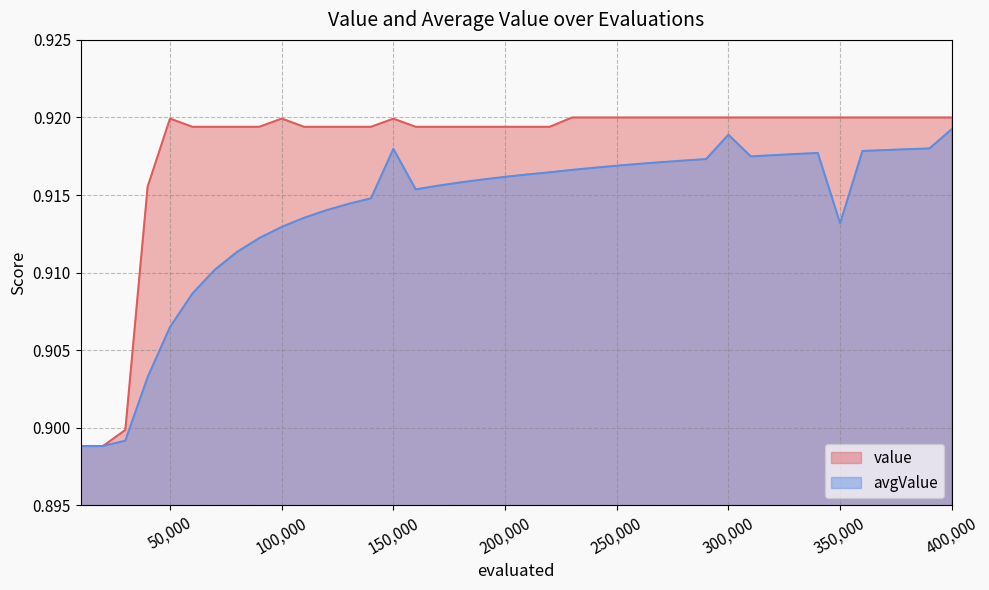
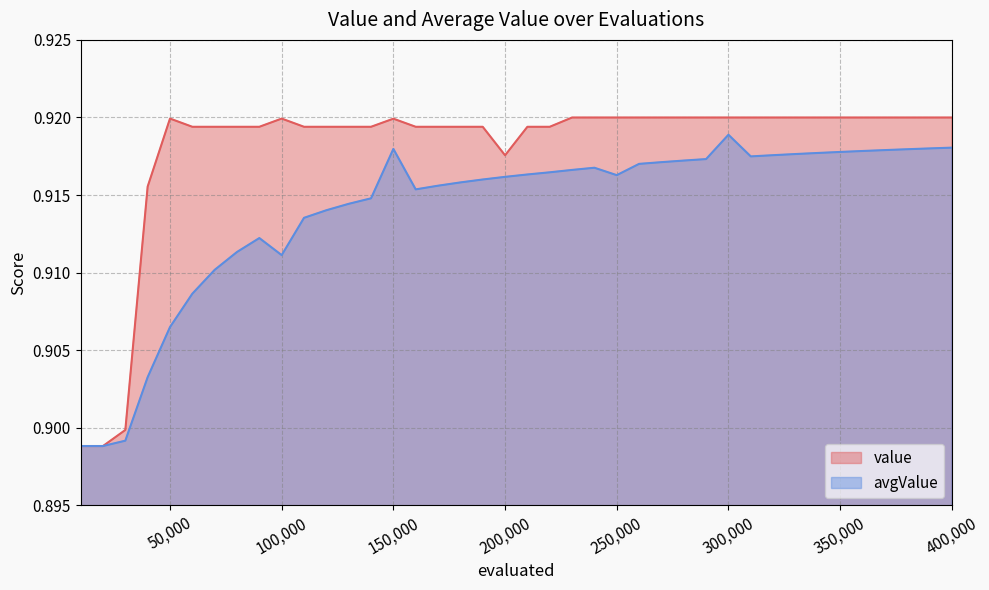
avgValue, 100,000: 0.9129 -> 0.9111
value, 200,000: 0.9194 -> 0.9176
avgValue, 250,000: 0.9169 -> 0.9163
avgValue, 350,000: 0.9132 -> 0.9178
avgValue, 400,000: 0.9193 -> 0.9181
